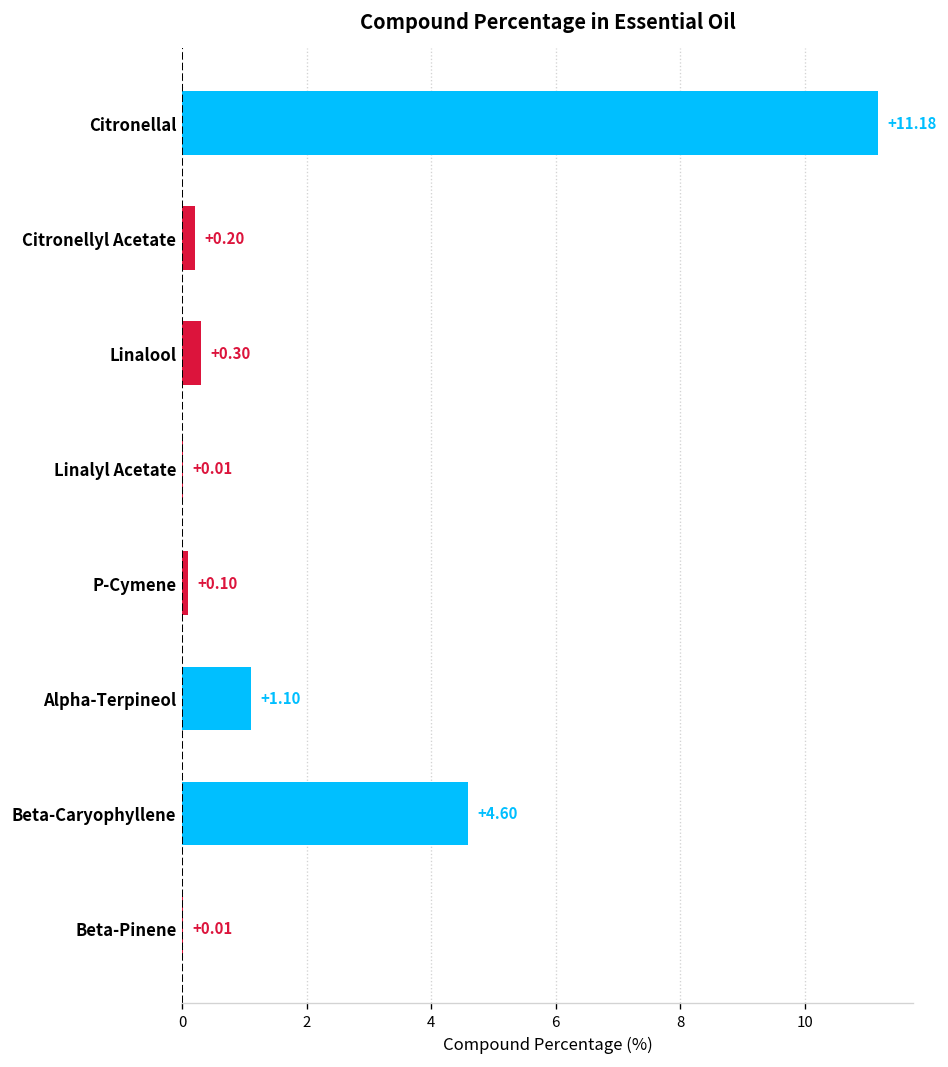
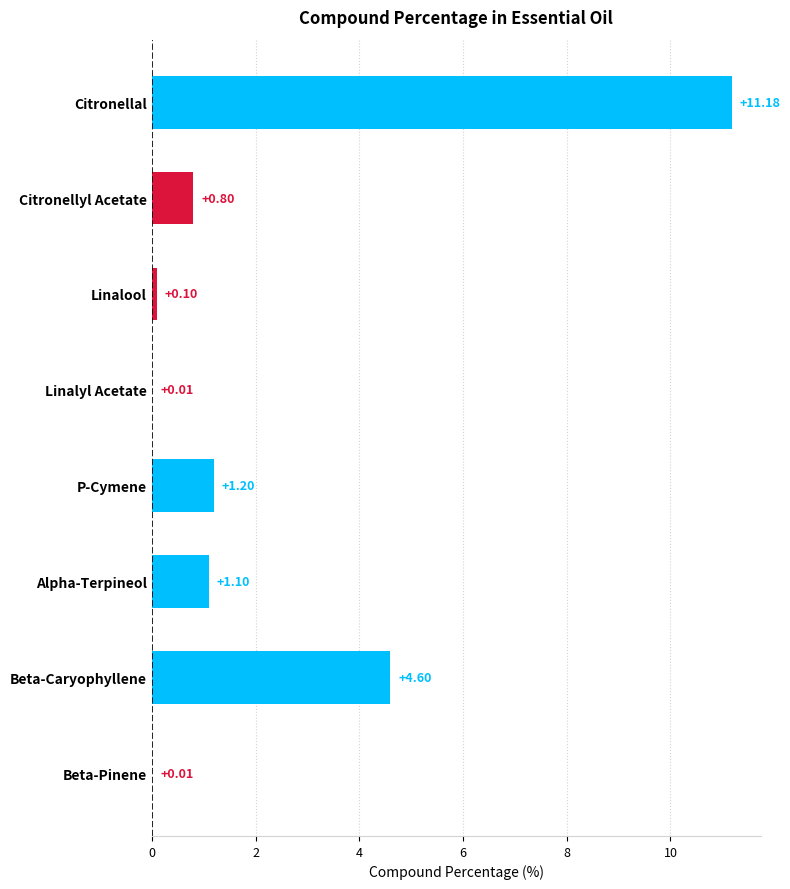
Citronellyl Acetate: +0.20 -> +0.80
Linalool: +0.30 -> +0.10
P-Cymene: +0.10 -> +1.20
